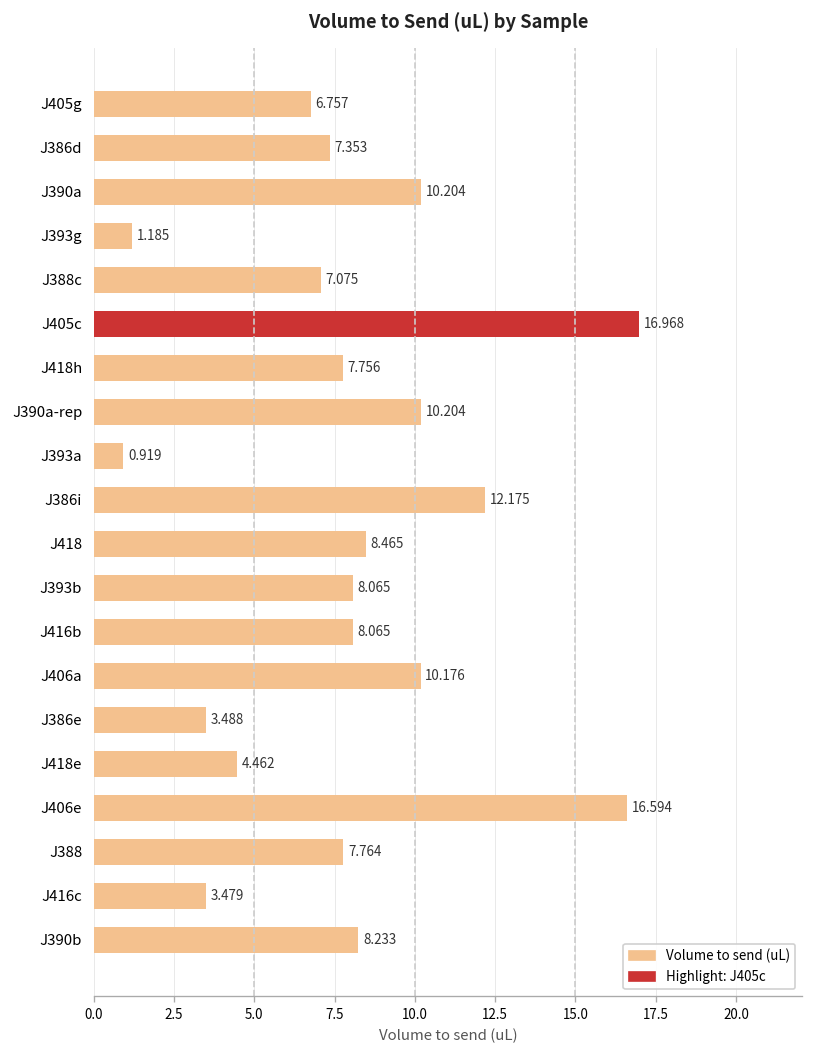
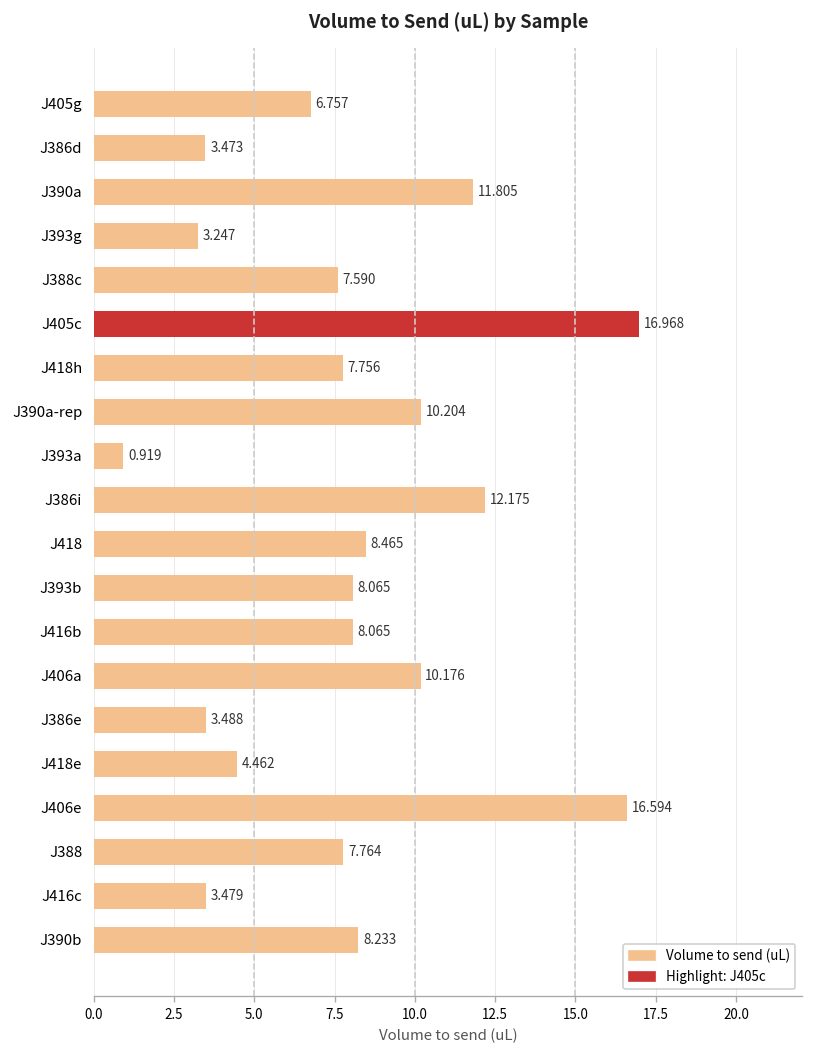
J386d: 7.353 -> 3.473
J390a: 10.204 -> 11.805
J393g: 1.185 -> 3.247
J388c: 7.075 -> 7.590
